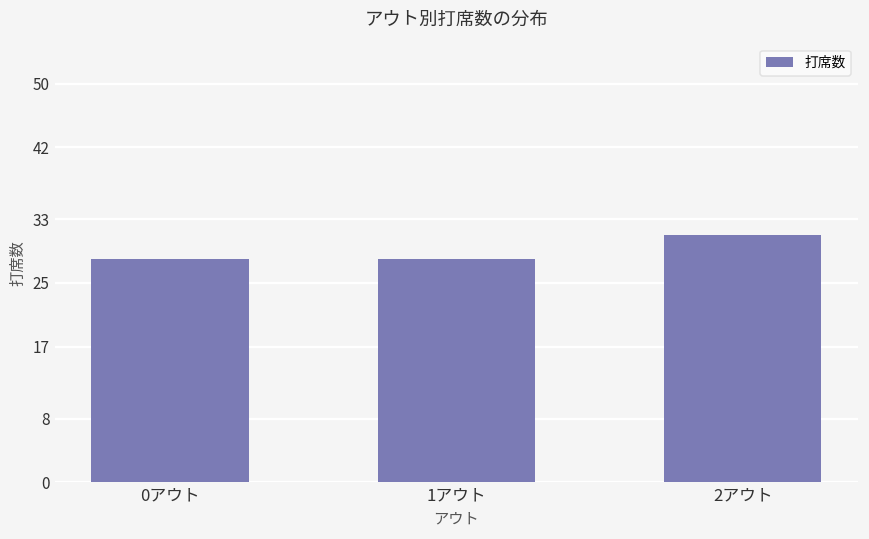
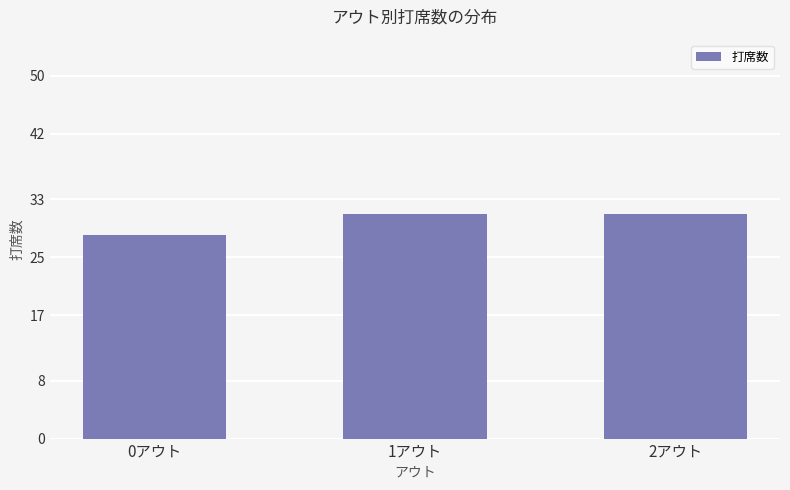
1アウト: 28 -> 31
